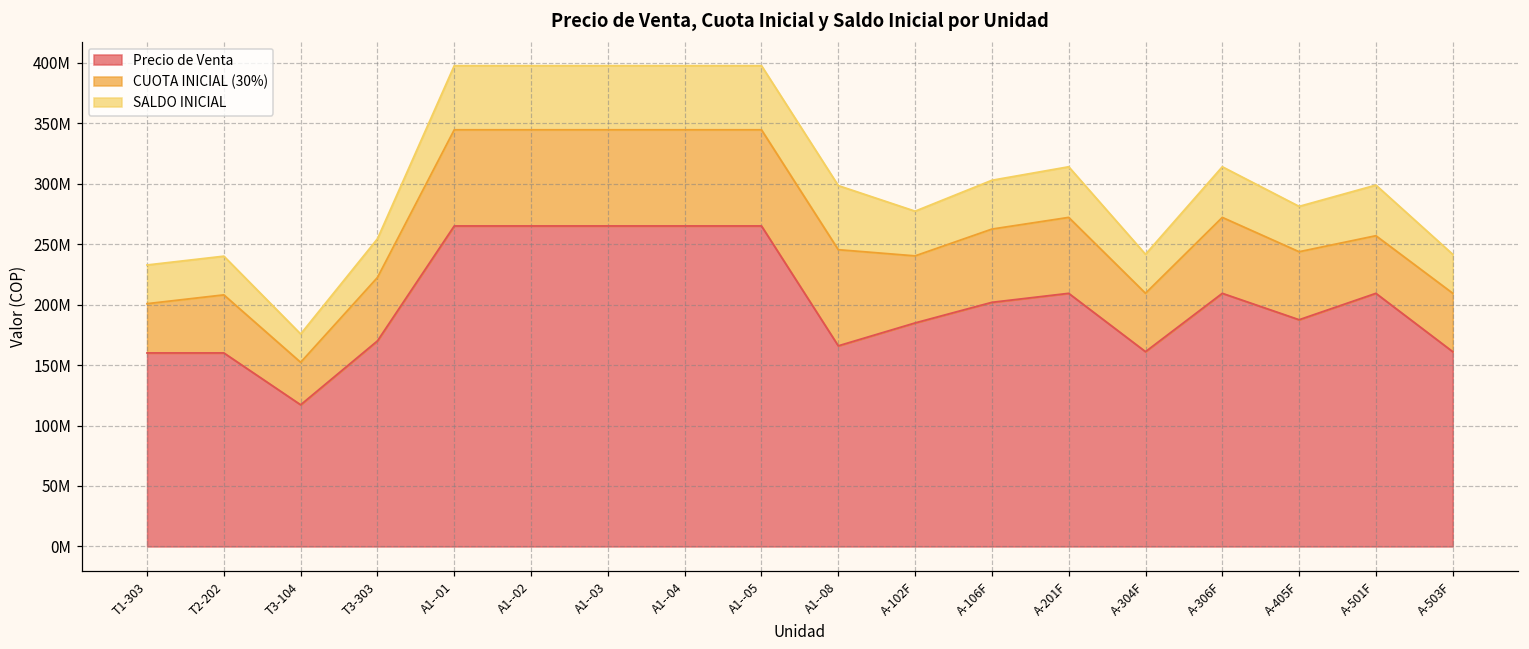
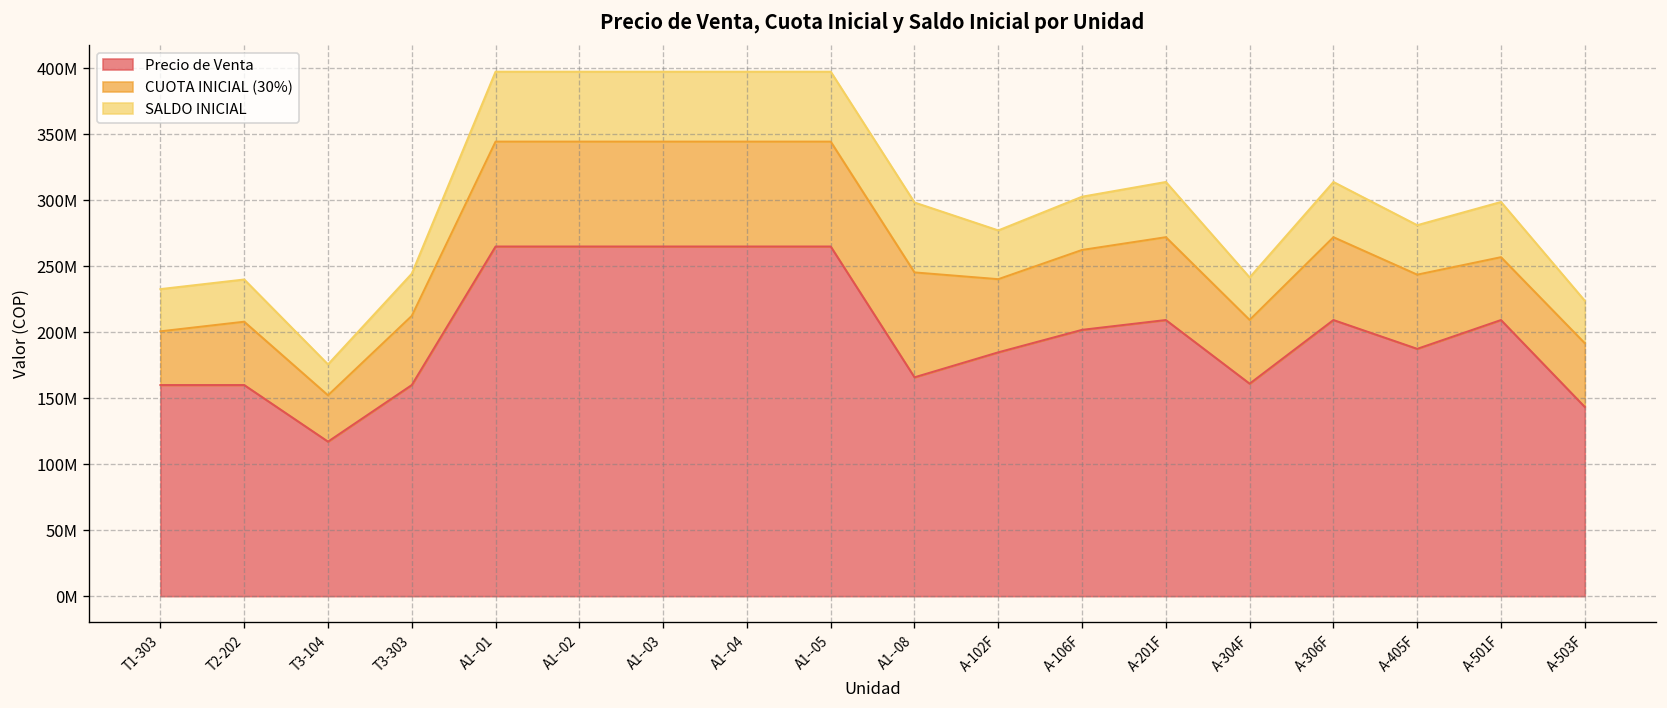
Precio de Venta, T3-303: 170000000 -> 160000000
Precio de Venta, A-503F: 161000000 -> 143000000
